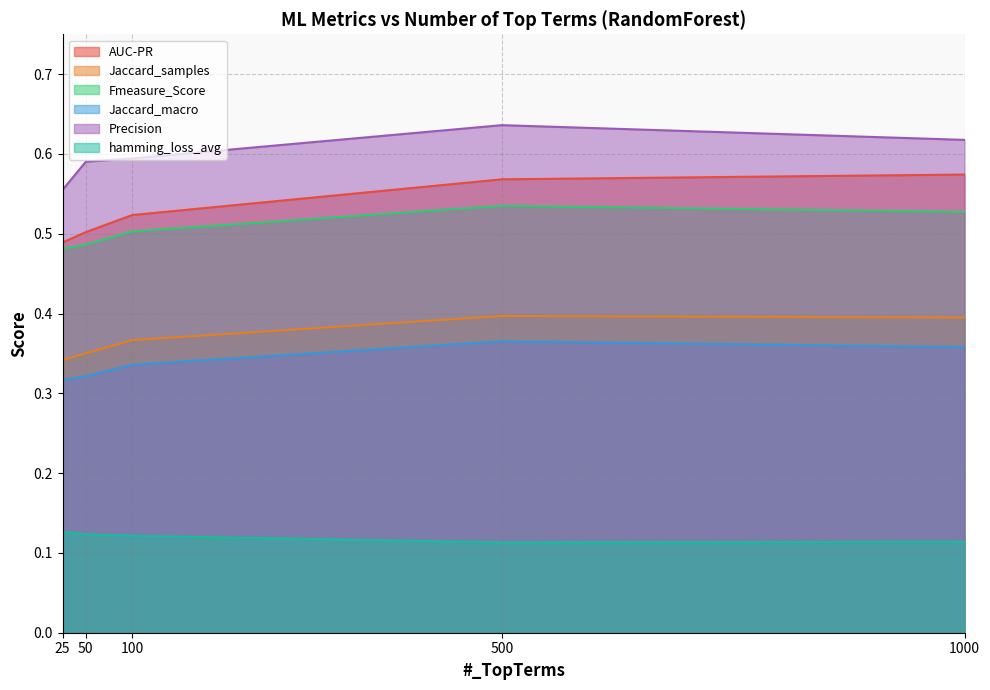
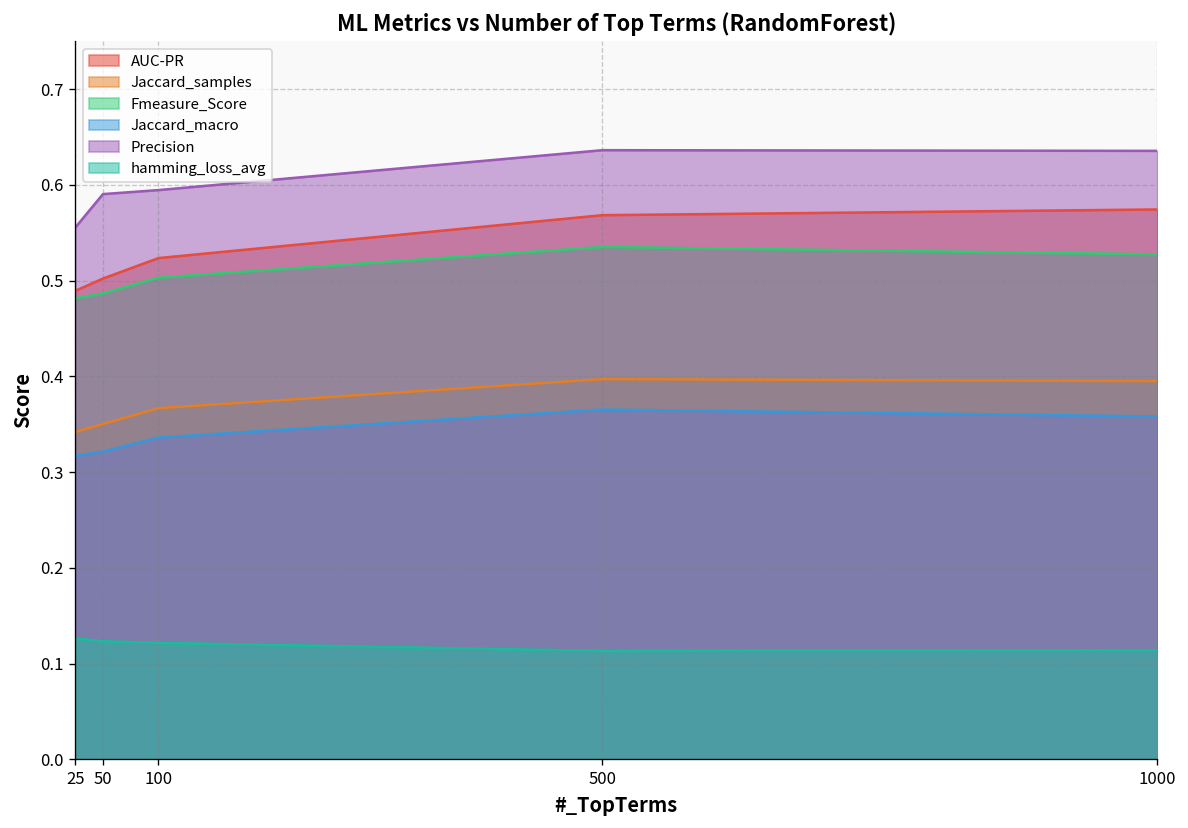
Precision, 1000: 0.62 -> 0.64
